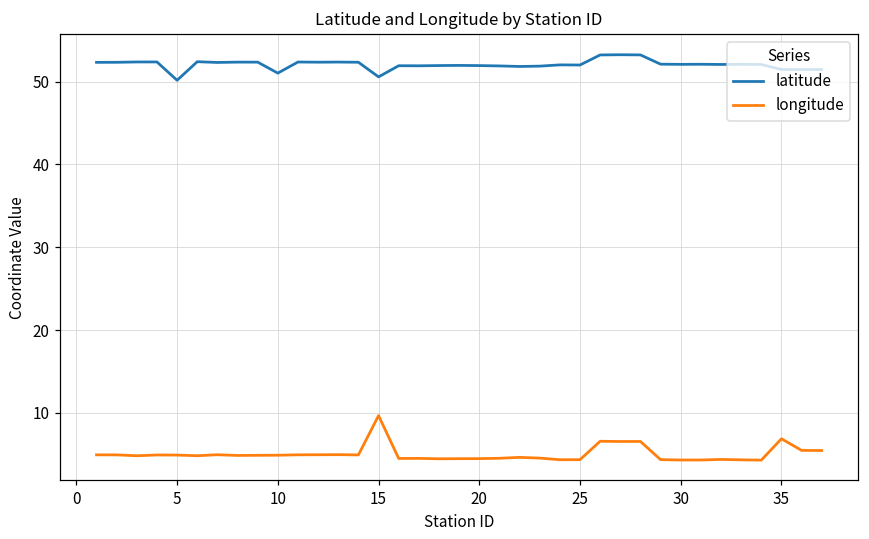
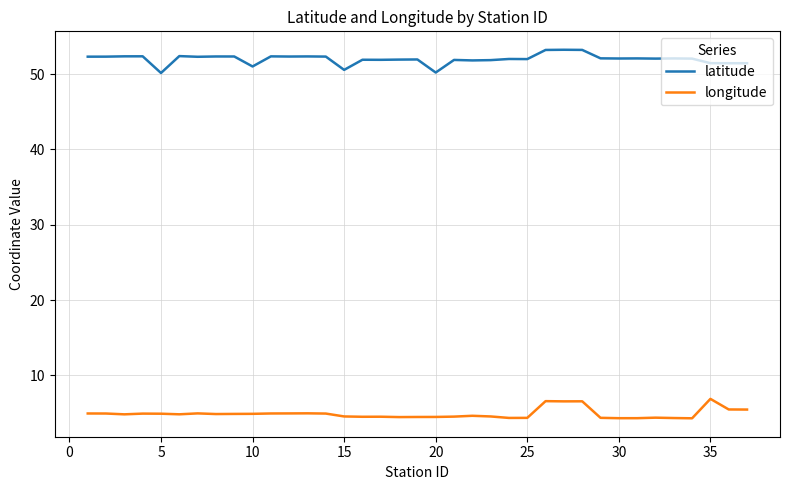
longitude, 15: 10 -> 5
latitude, 20: 52 -> 50
